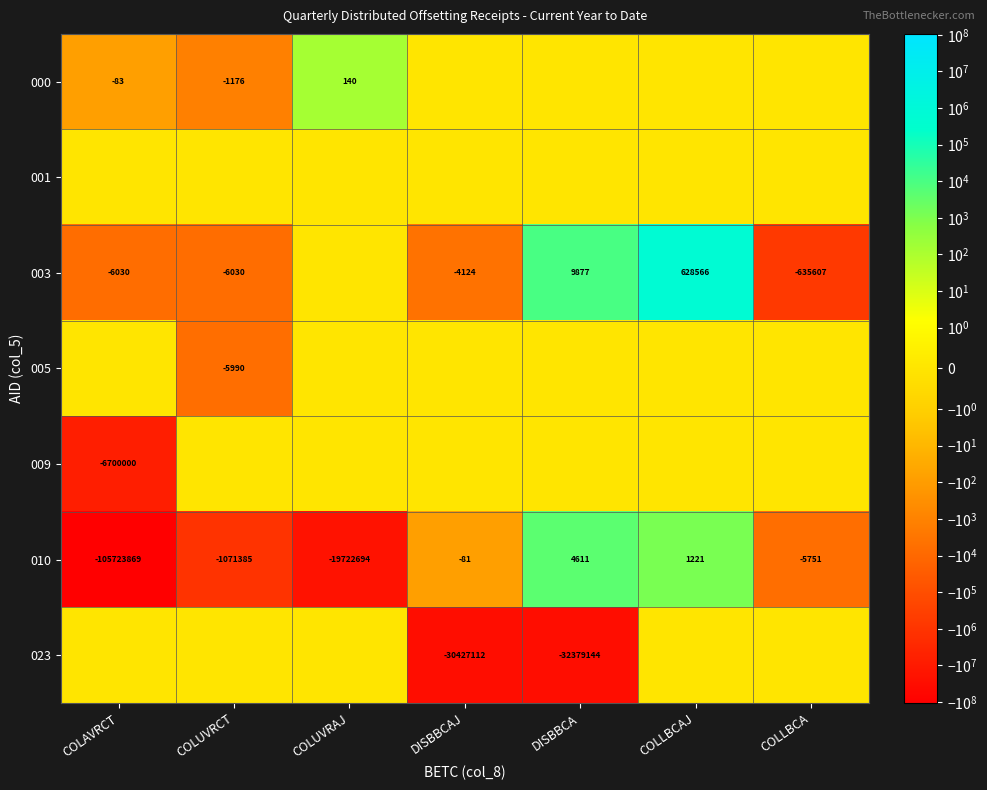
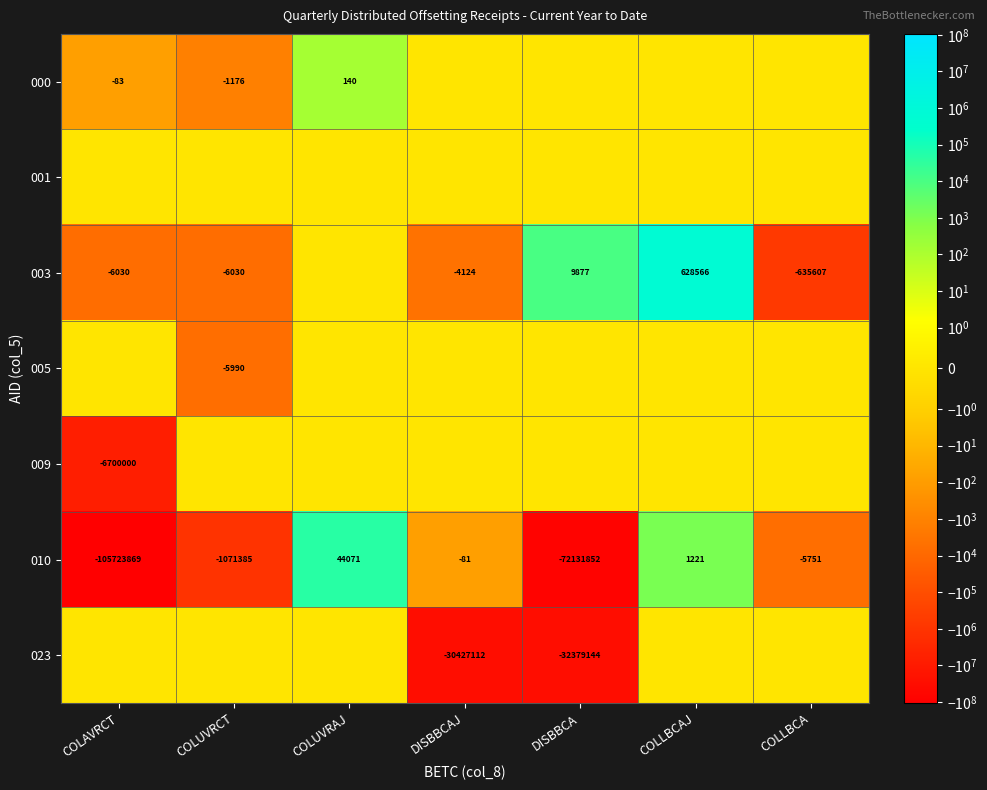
010, COLUVRAJ: -19722694 -> 44071
010, DISBBCA: 4611 -> -72131852
